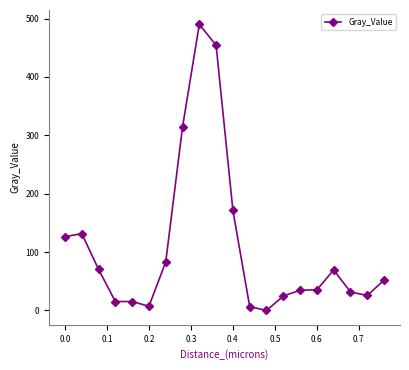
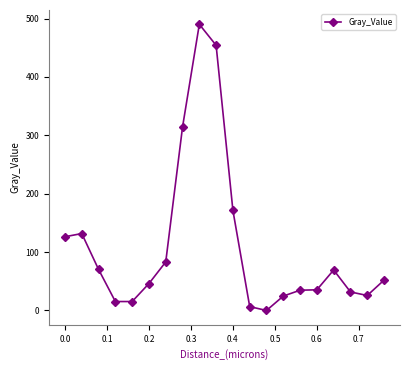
0.2: 10 -> 50
